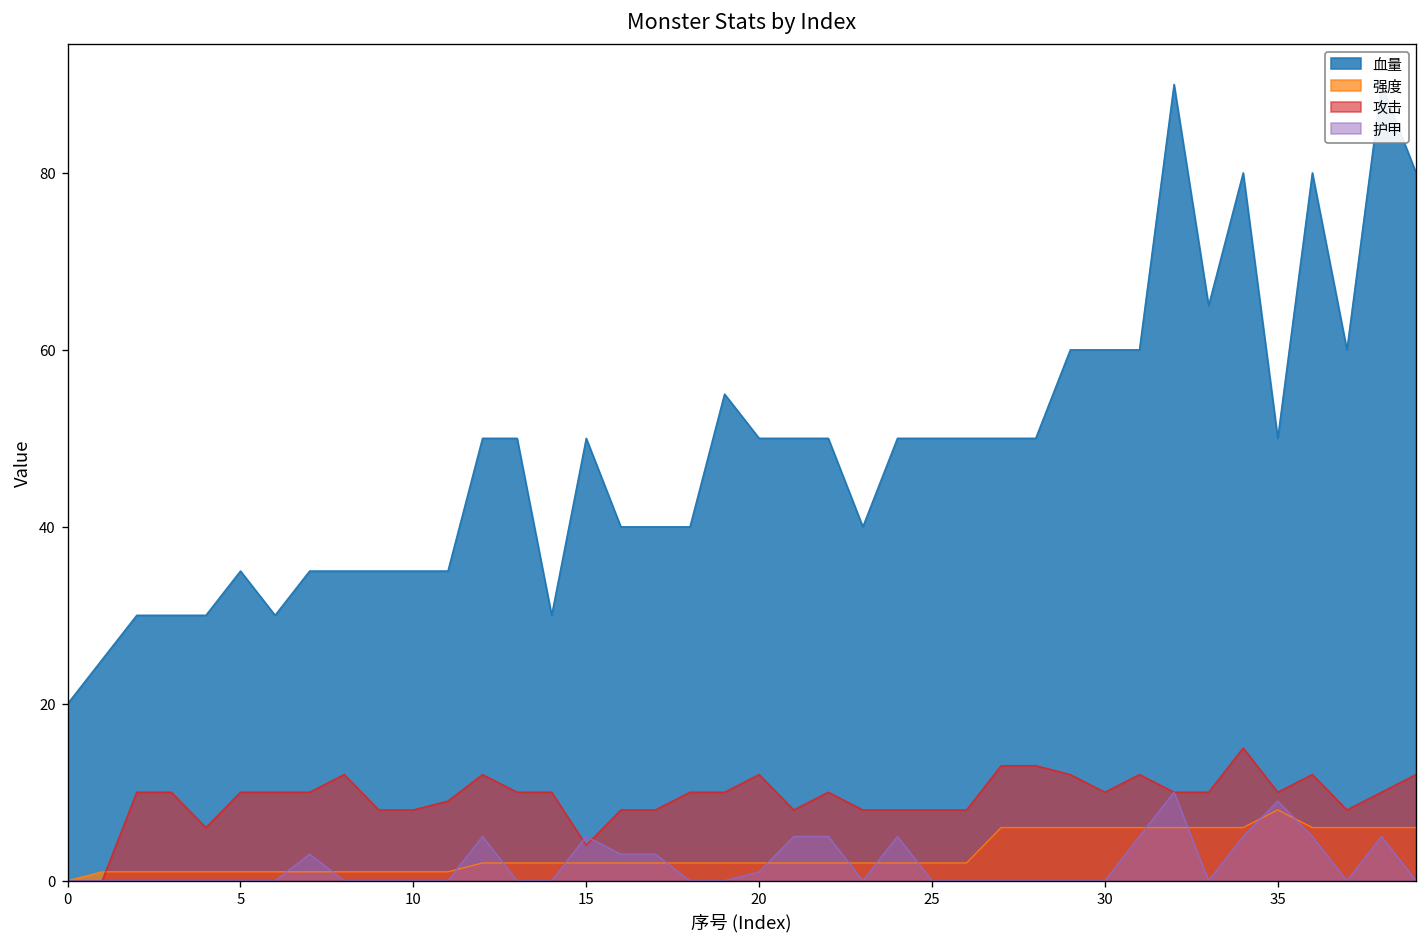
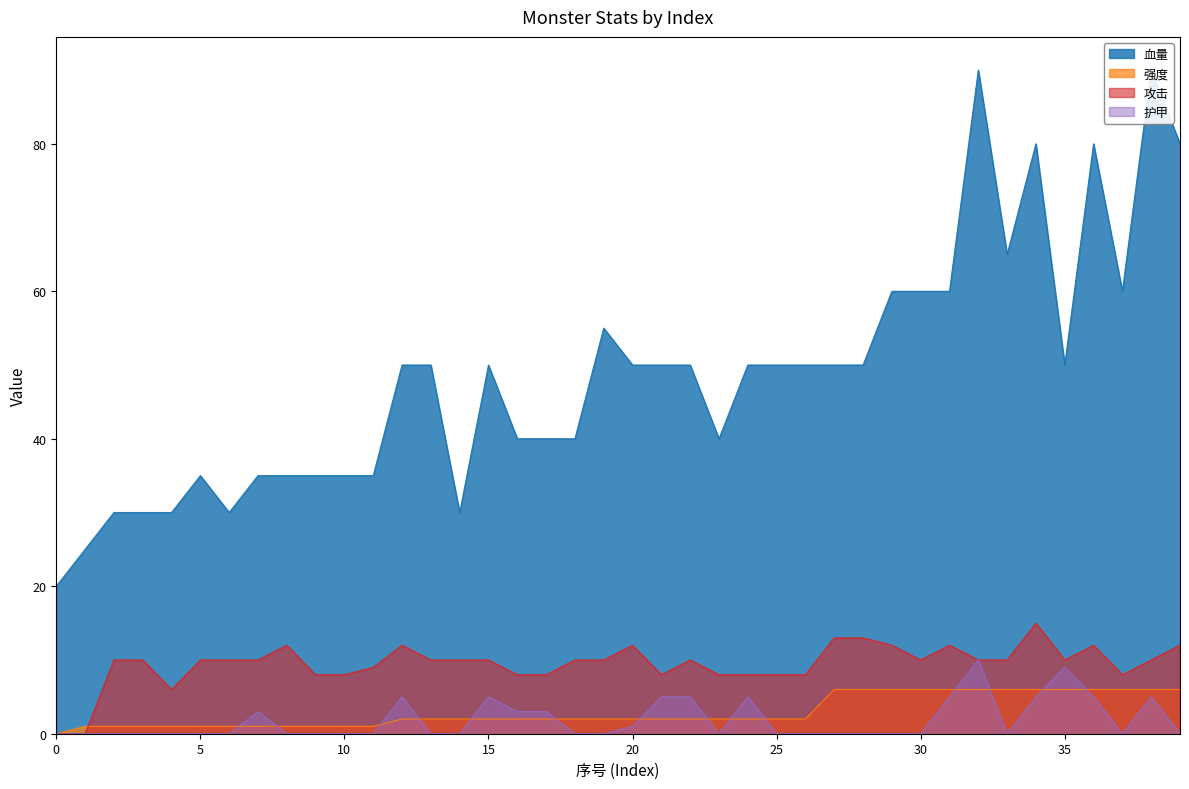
攻击, 15: 4 -> 10
强度, 35: 8 -> 6
